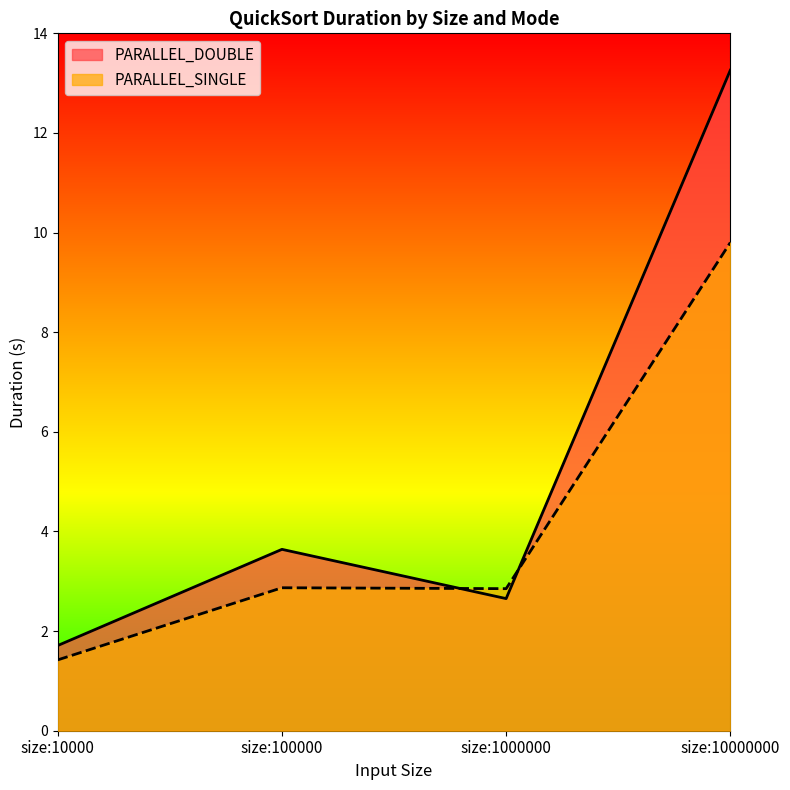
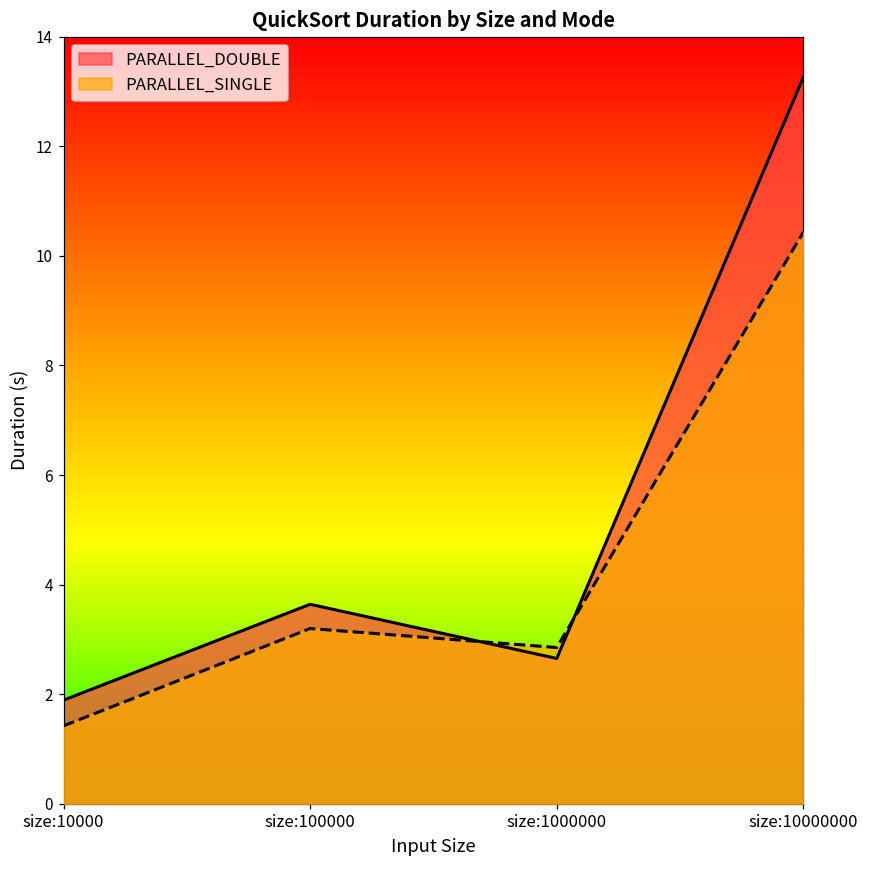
PARALLEL_DOUBLE, size:10000: 1.7 -> 1.9
PARALLEL_SINGLE, size:100000: 2.9 -> 3.2
PARALLEL_SINGLE, size:10000000: 9.8 -> 10.4
